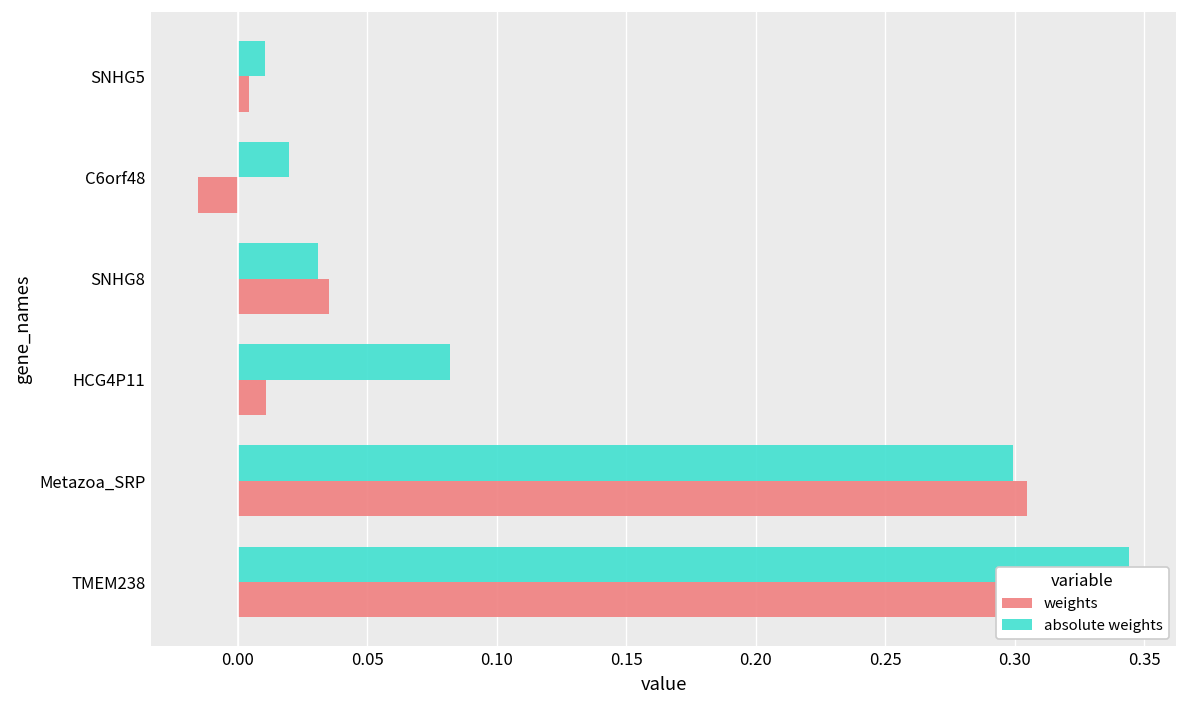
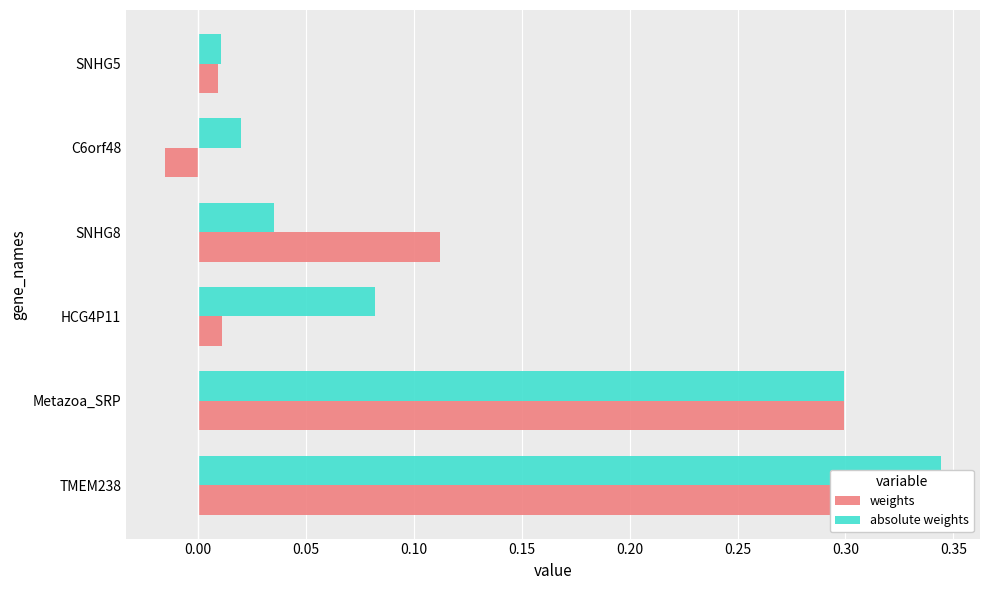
weights, SNHG5: 0.004 -> 0.009
absolute weights, SNHG8: 0.031 -> 0.035
weights, SNHG8: 0.035 -> 0.112
weights, Metazoa_SRP: 0.305 -> 0.299
